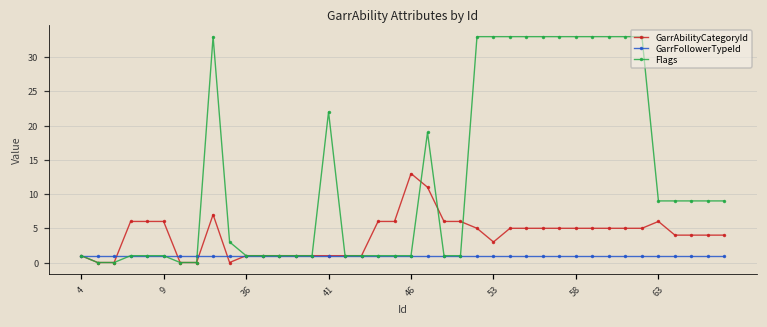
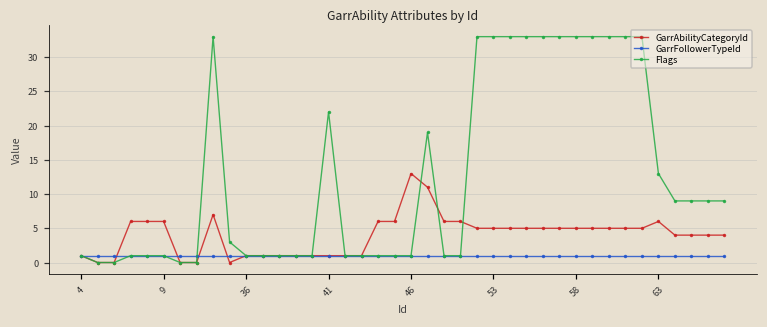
GarrAbilityCategoryId, 53: 3 -> 5
Flags, 63: 9 -> 13
